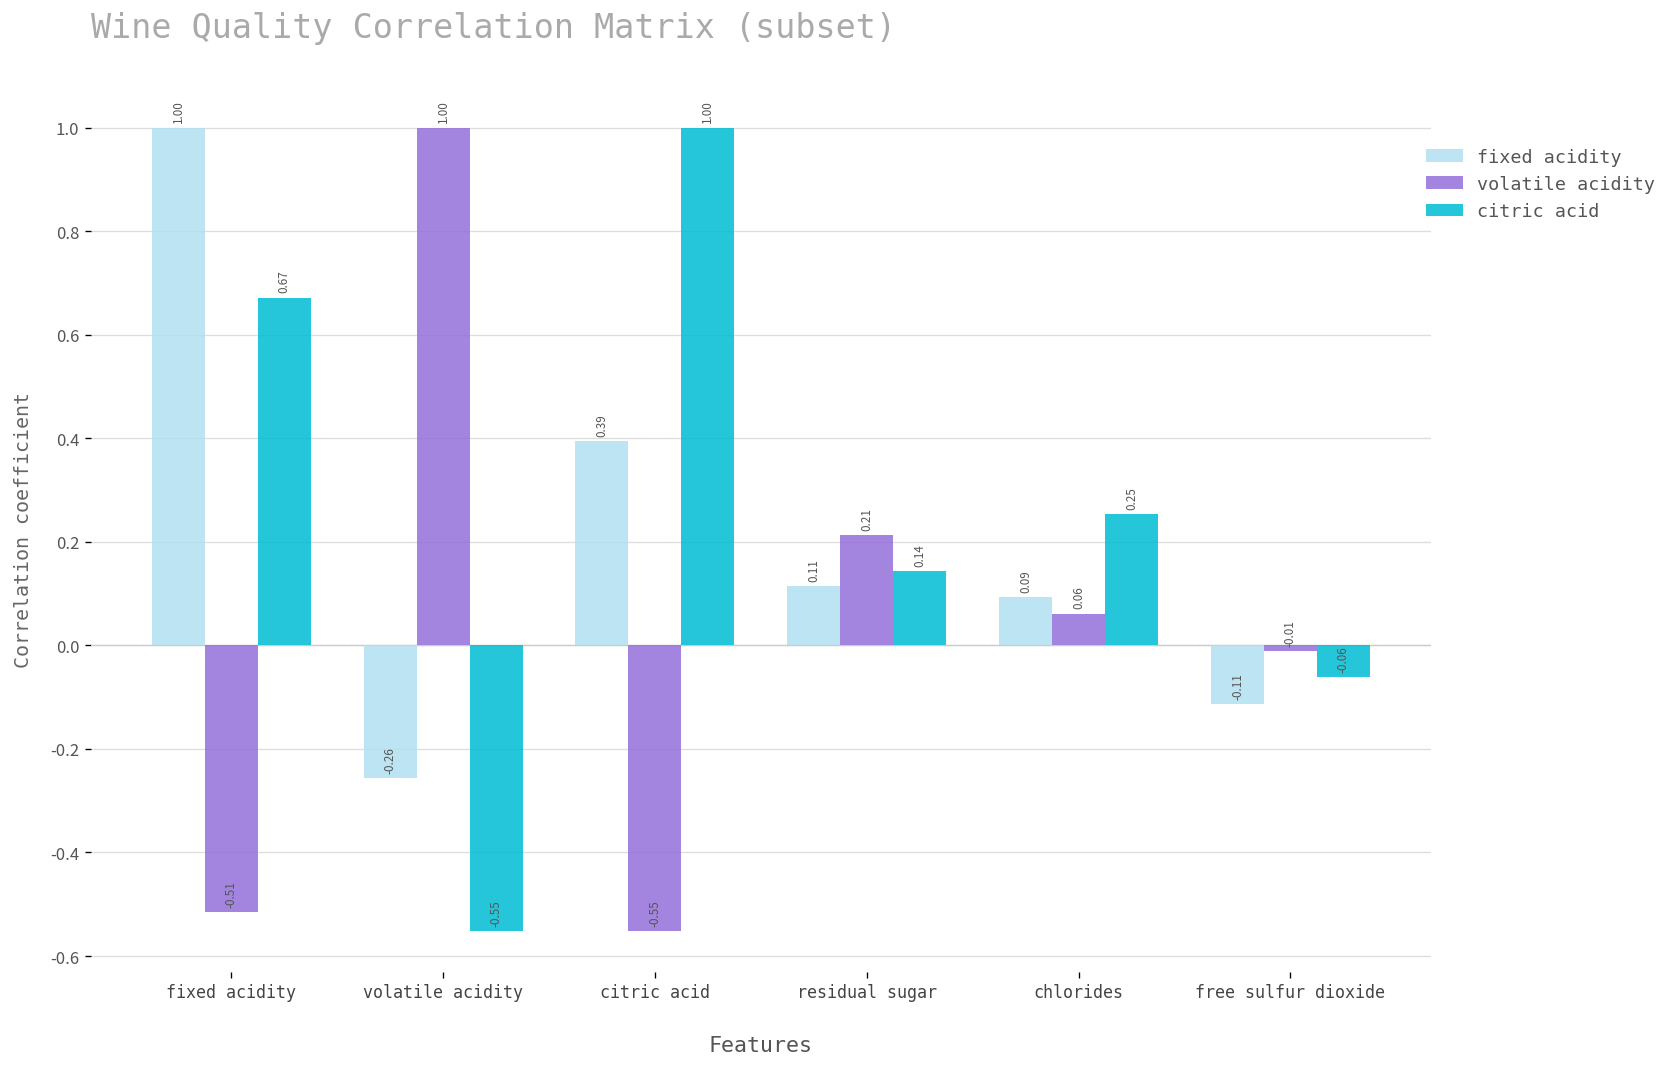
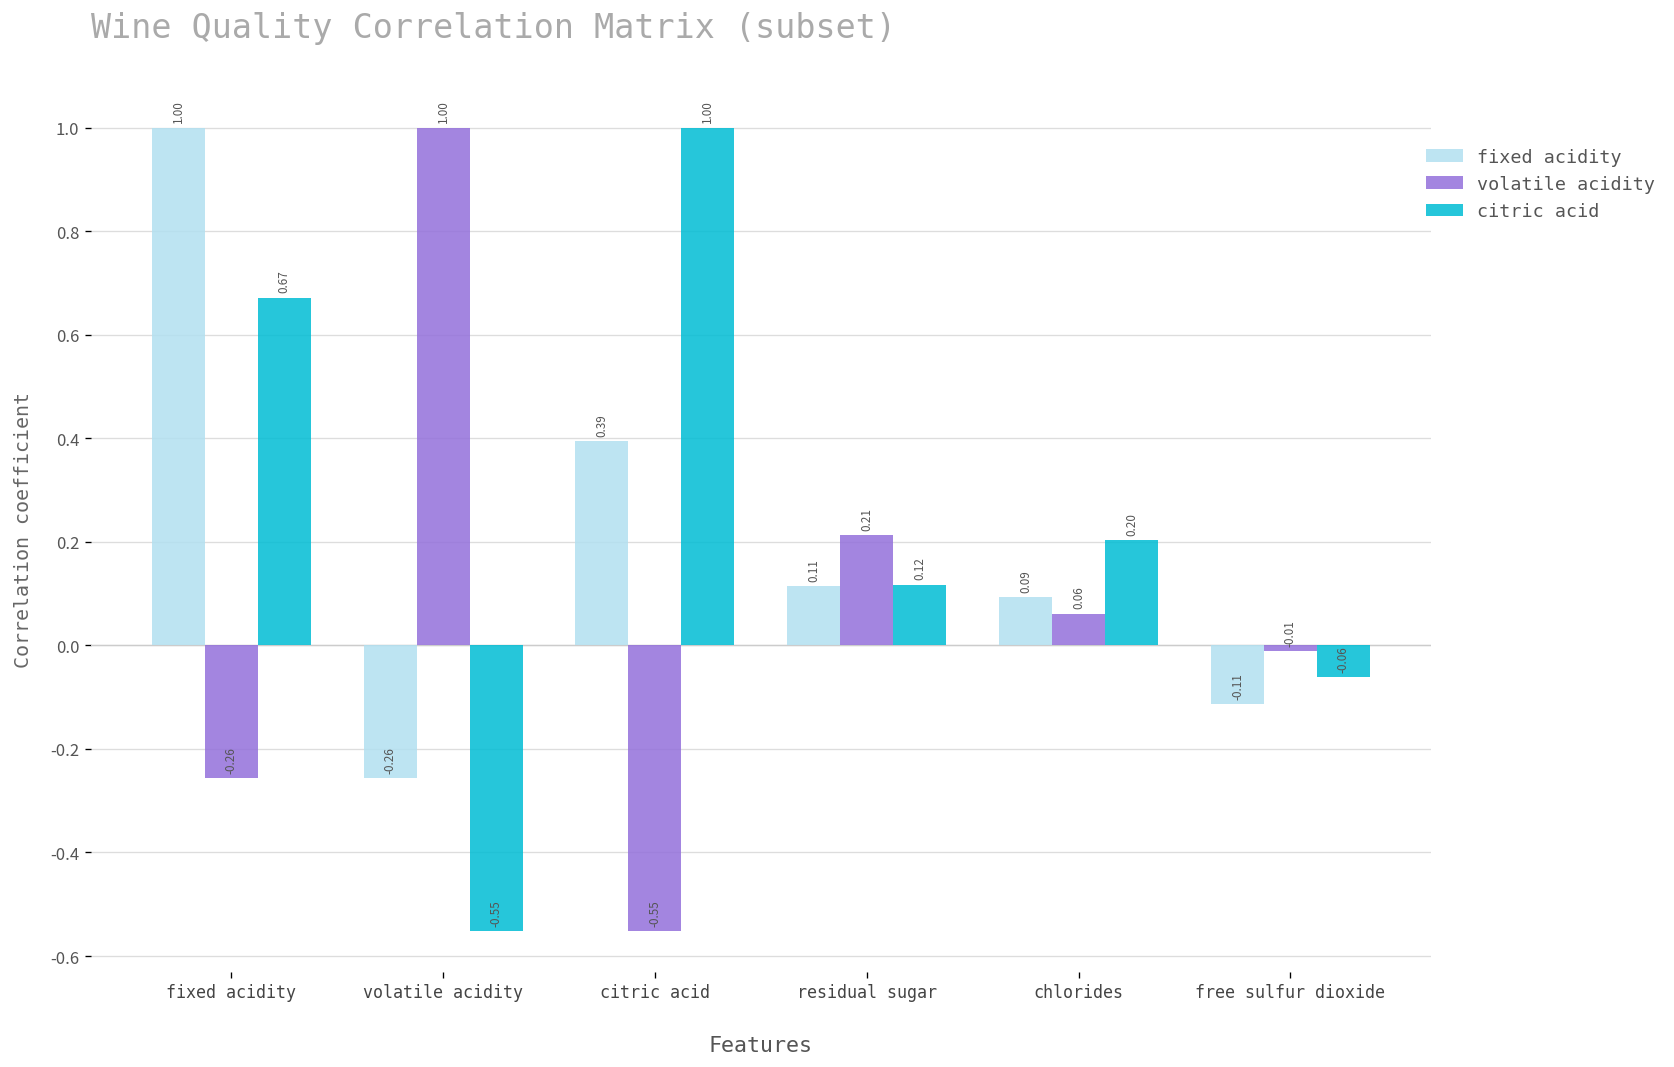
volatile acidity, fixed acidity: -0.51 -> -0.26
citric acid, residual sugar: 0.14 -> 0.12
citric acid, chlorides: 0.25 -> 0.20
